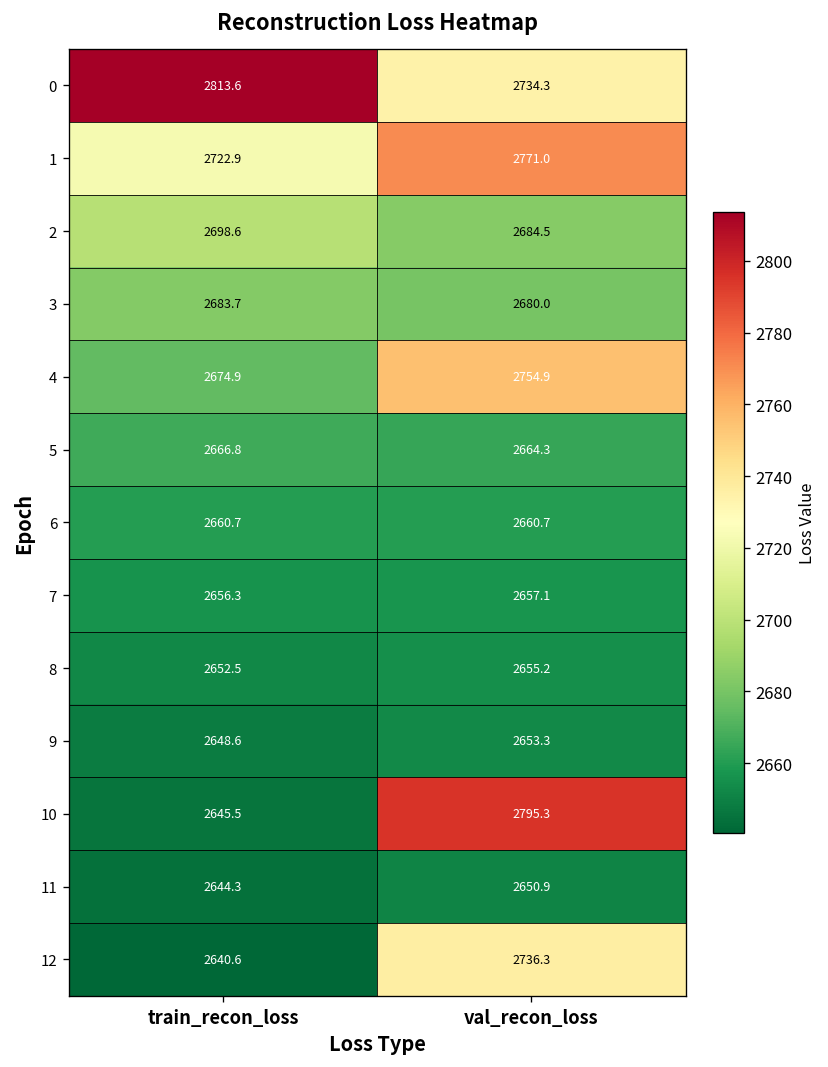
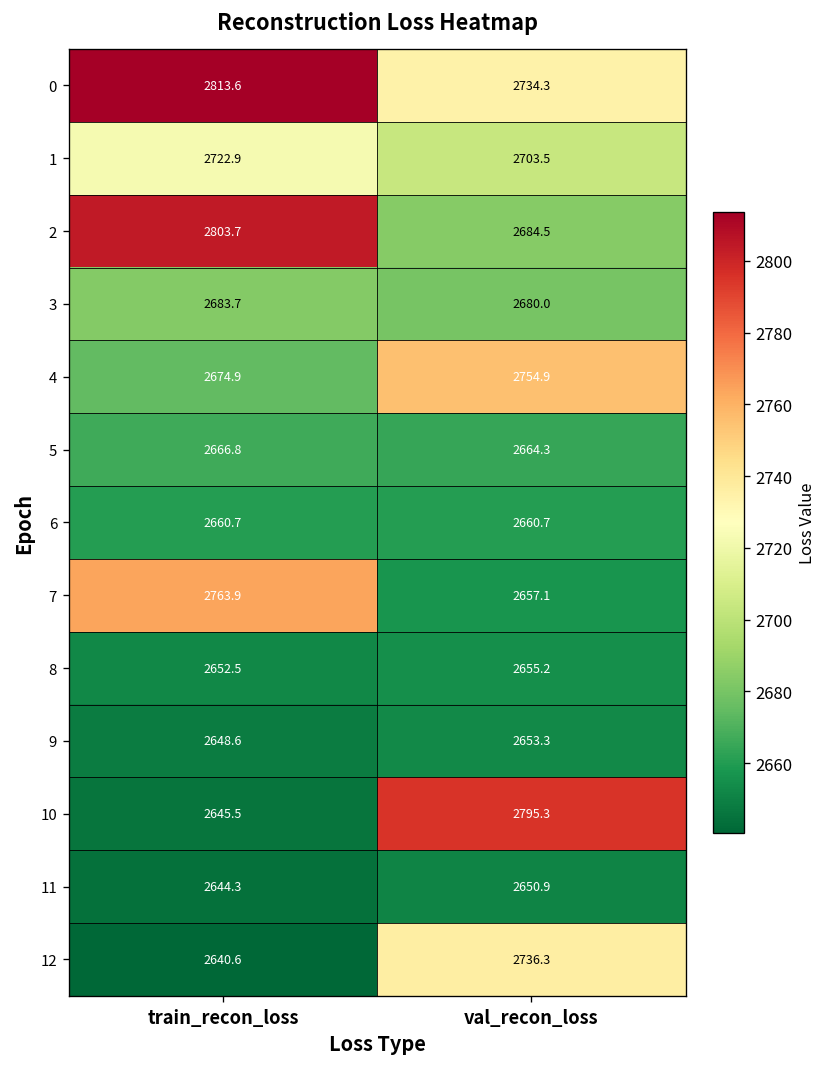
1, val_recon_loss: 2771.0 -> 2703.5
2, train_recon_loss: 2698.6 -> 2803.7
7, train_recon_loss: 2656.3 -> 2763.9
